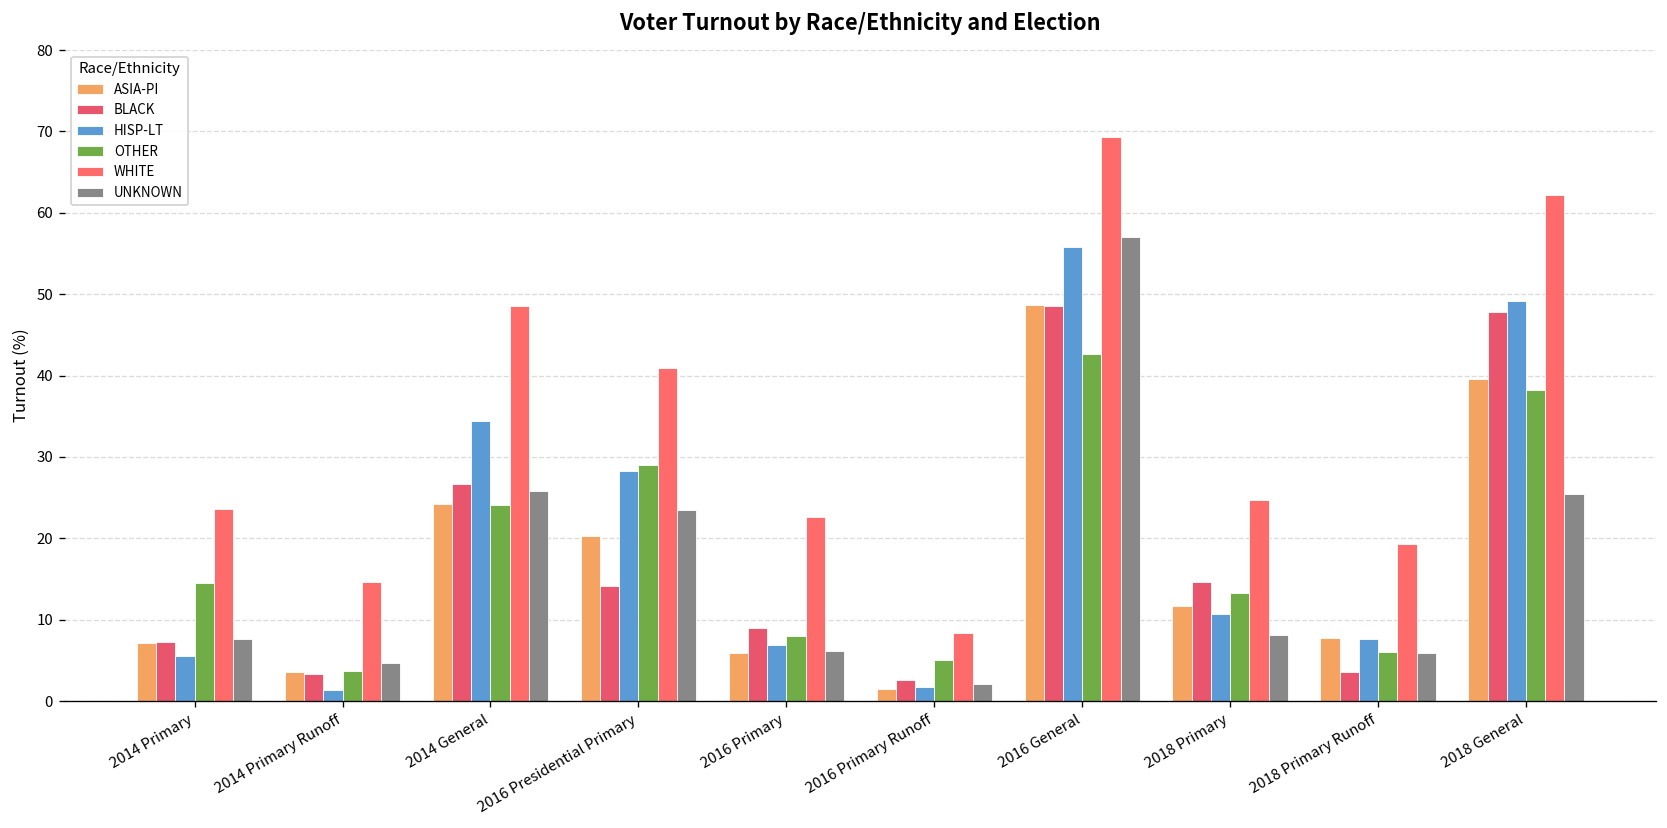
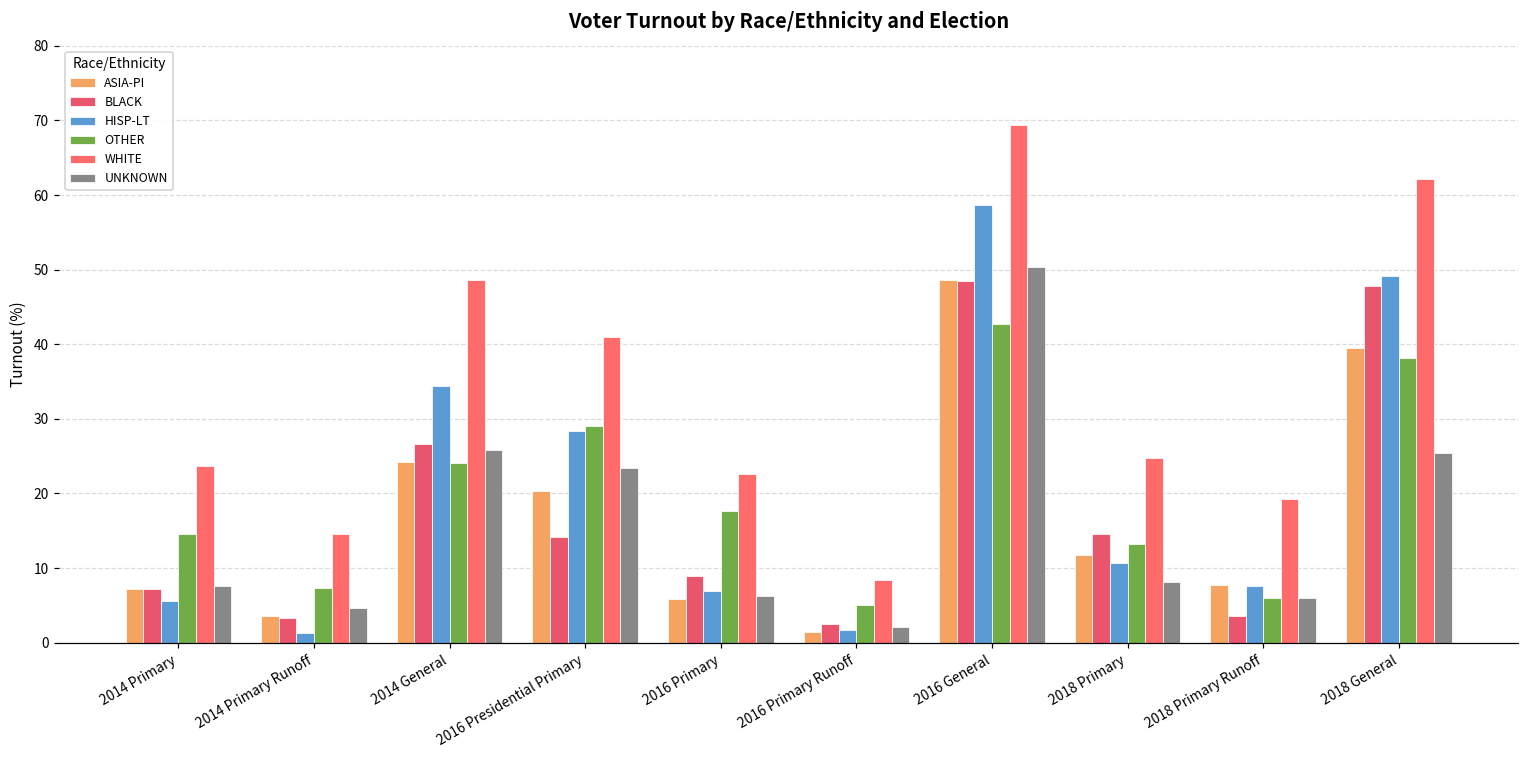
OTHER, 2014 Primary Runoff: 4 -> 7
OTHER, 2016 Primary: 8 -> 18
HISP-LT, 2016 General: 56 -> 59
UNKNOWN, 2016 General: 57 -> 50
